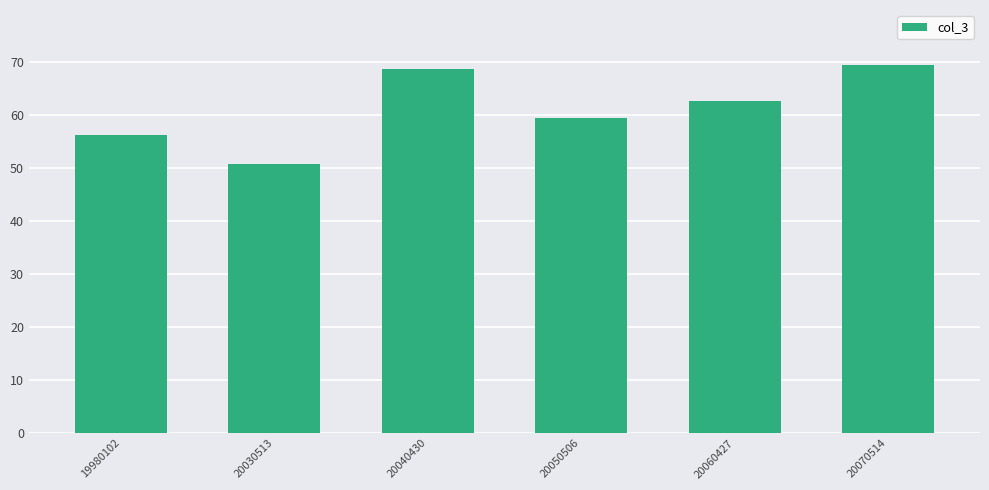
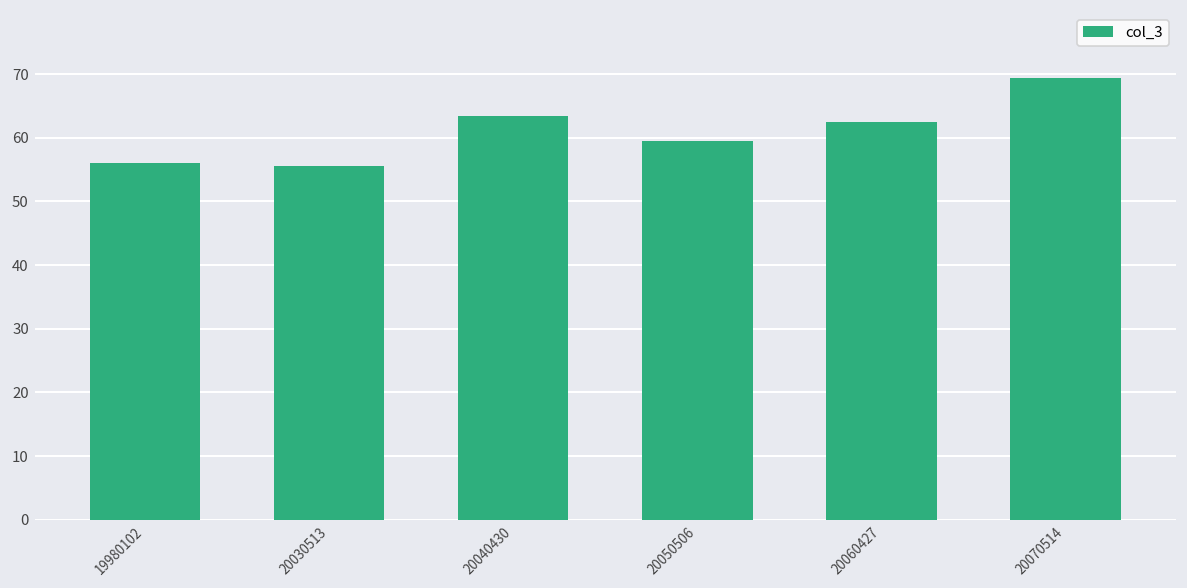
20030513: 51 -> 56
20040430: 69 -> 63
